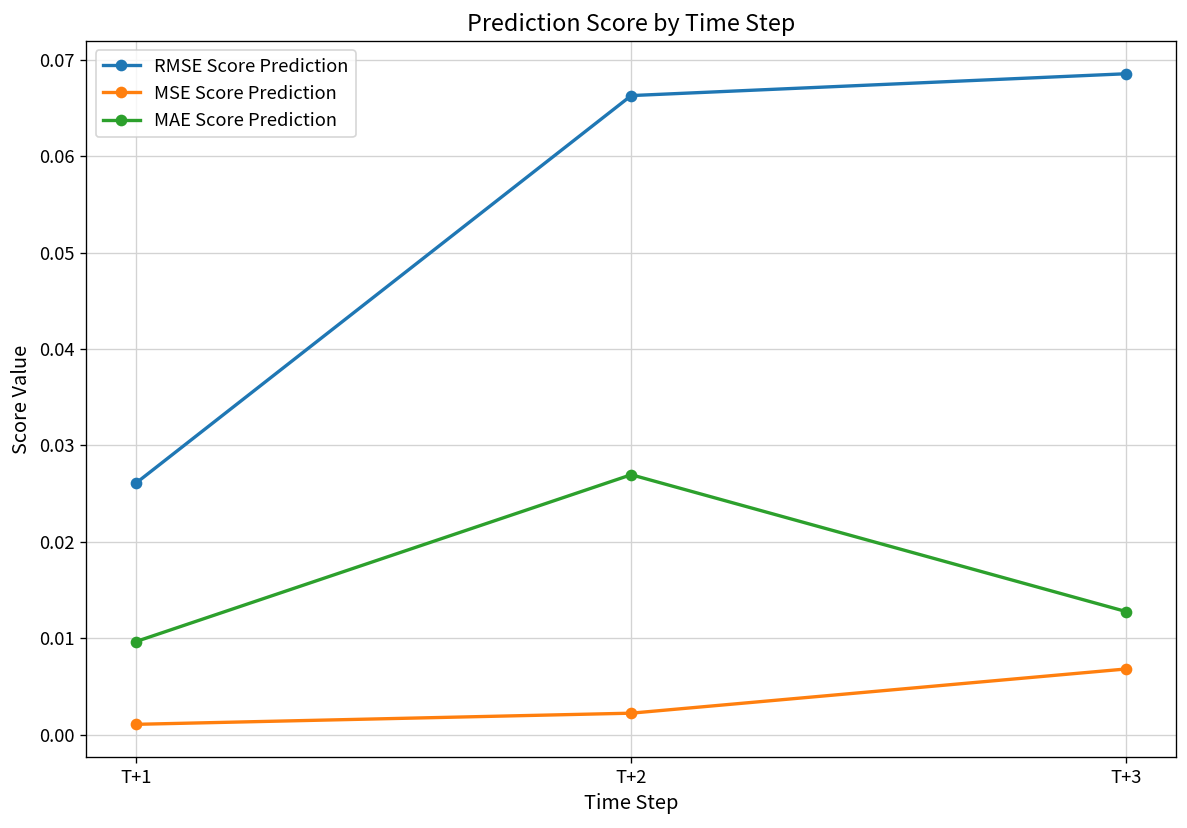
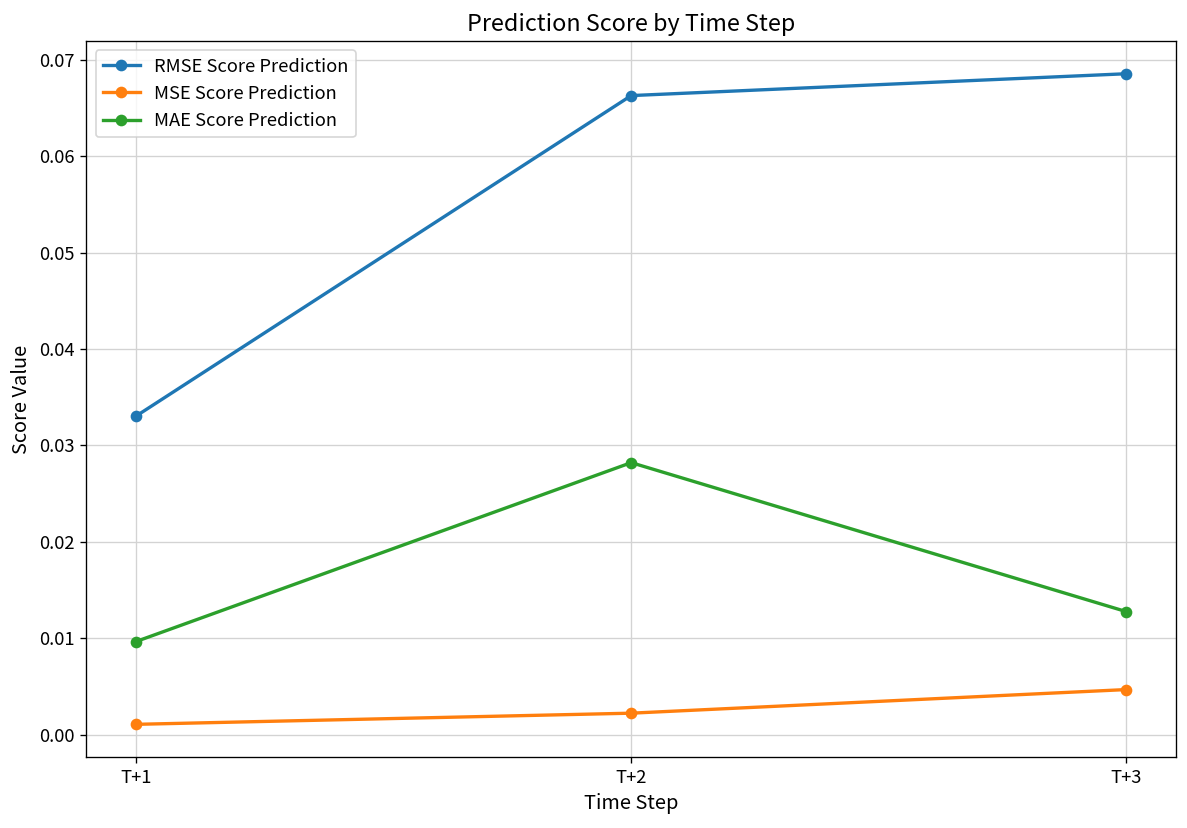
RMSE Score Prediction, T+1: 0.026 -> 0.033
MAE Score Prediction, T+2: 0.027 -> 0.028
MSE Score Prediction, T+3: 0.007 -> 0.005
